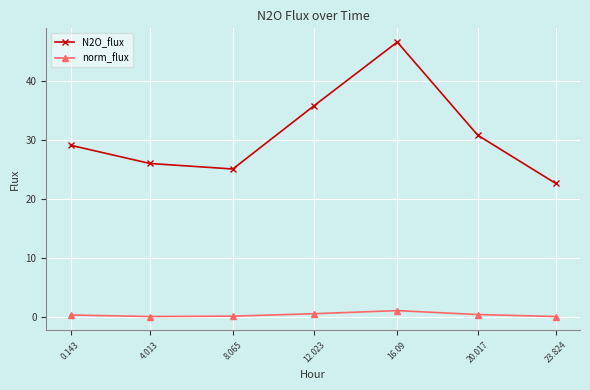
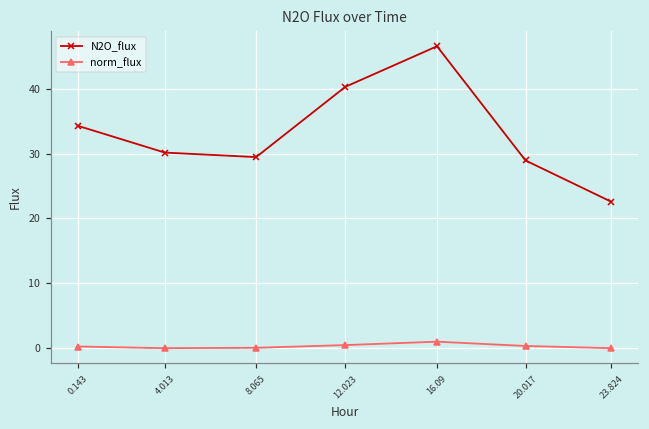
N2O_flux, 0.143: 29 -> 34
N2O_flux, 4.013: 26 -> 30
N2O_flux, 8.065: 25 -> 29
N2O_flux, 12.023: 36 -> 40
N2O_flux, 20.017: 31 -> 29
